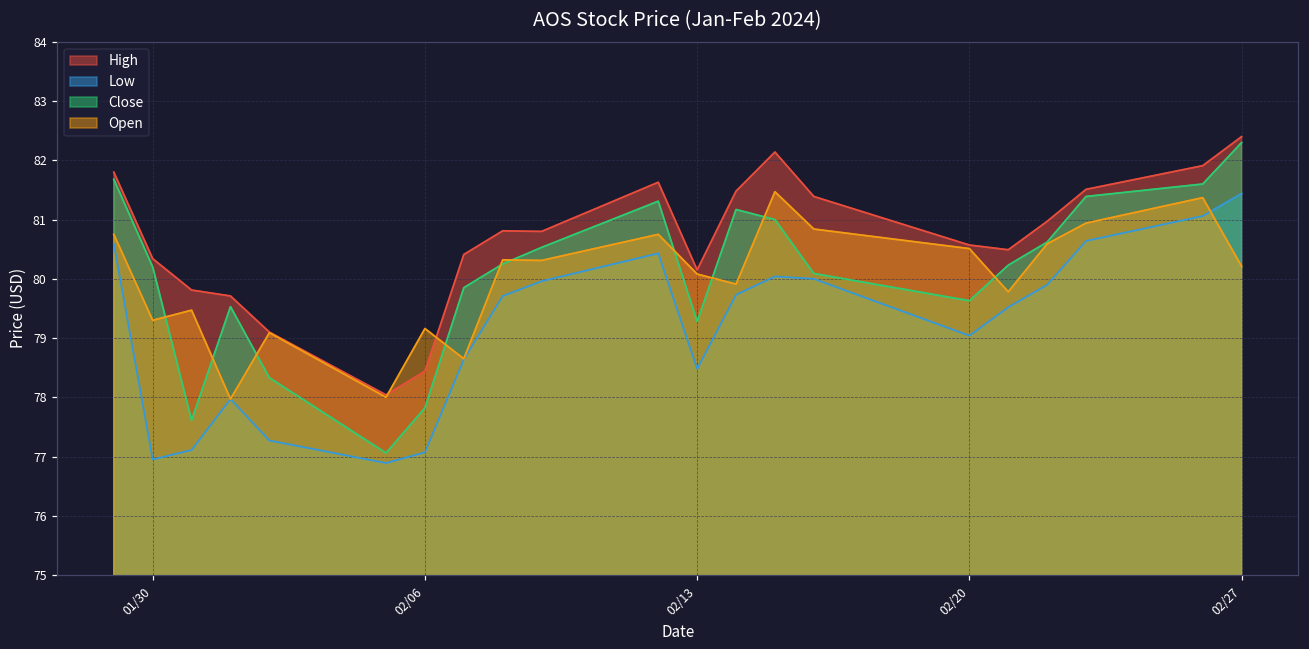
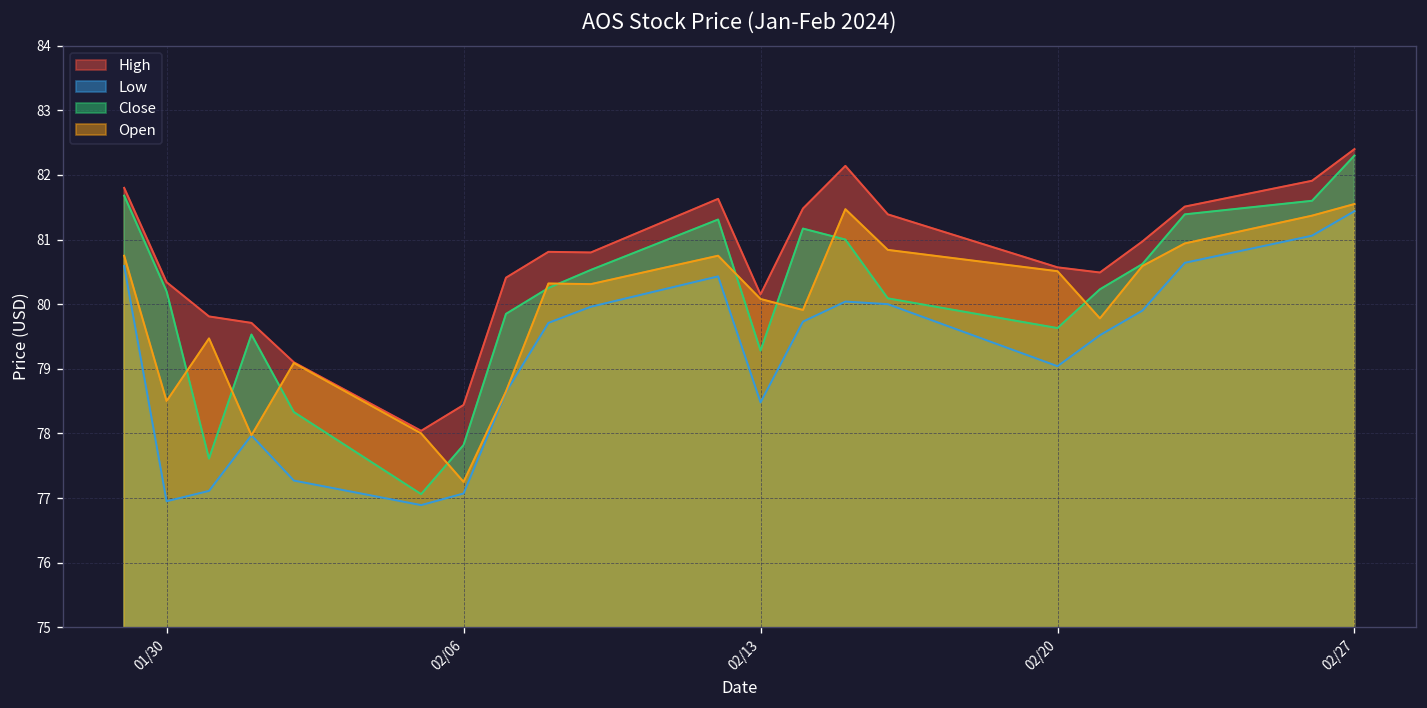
Open, 01/30: 79.3 -> 78.5
Open, 02/06: 79.2 -> 77.3
Open, 02/27: 80.2 -> 81.6
